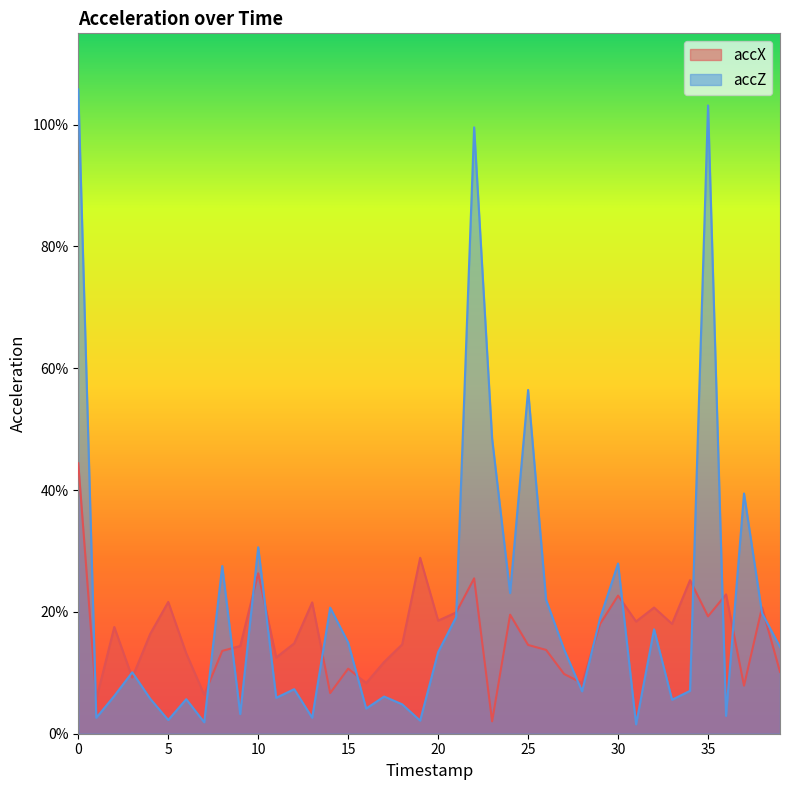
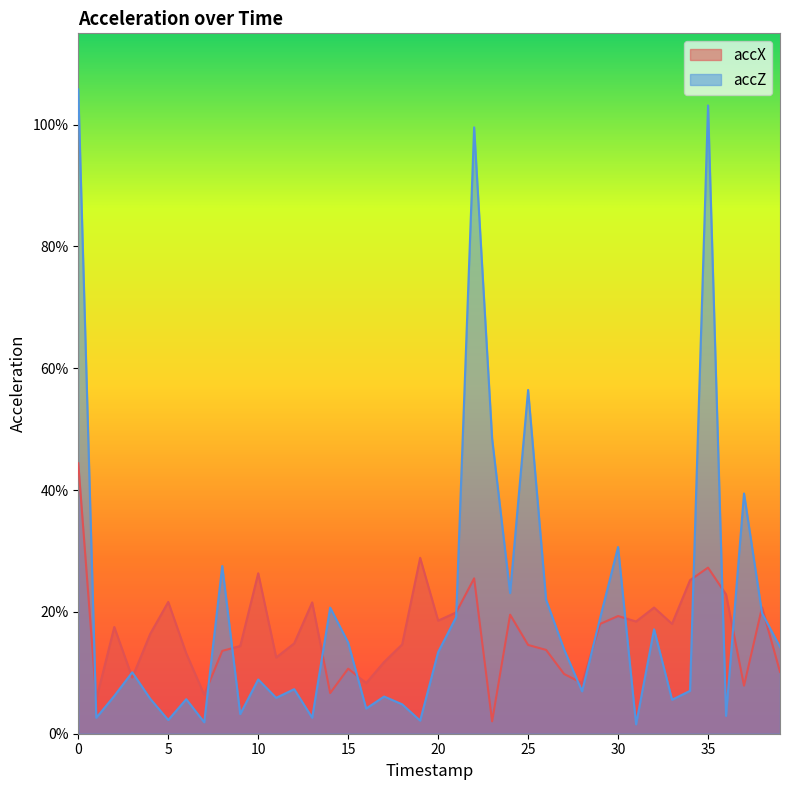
accZ, 10: 31% -> 9%
accX, 30: 23% -> 19%
accZ, 30: 28% -> 31%
accX, 35: 19% -> 27%
